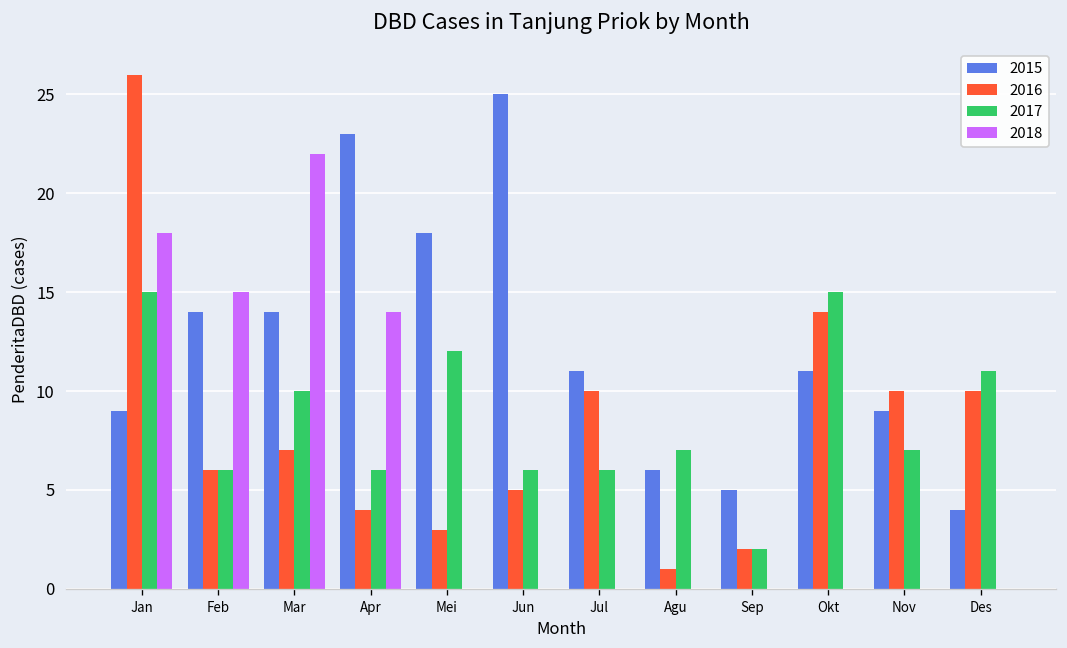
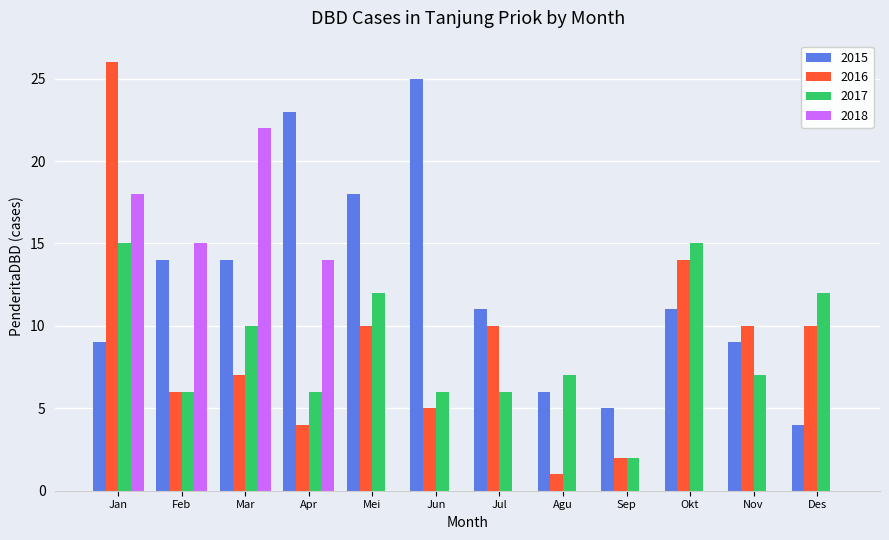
2016, Mei: 3 -> 10
2017, Des: 11 -> 12
